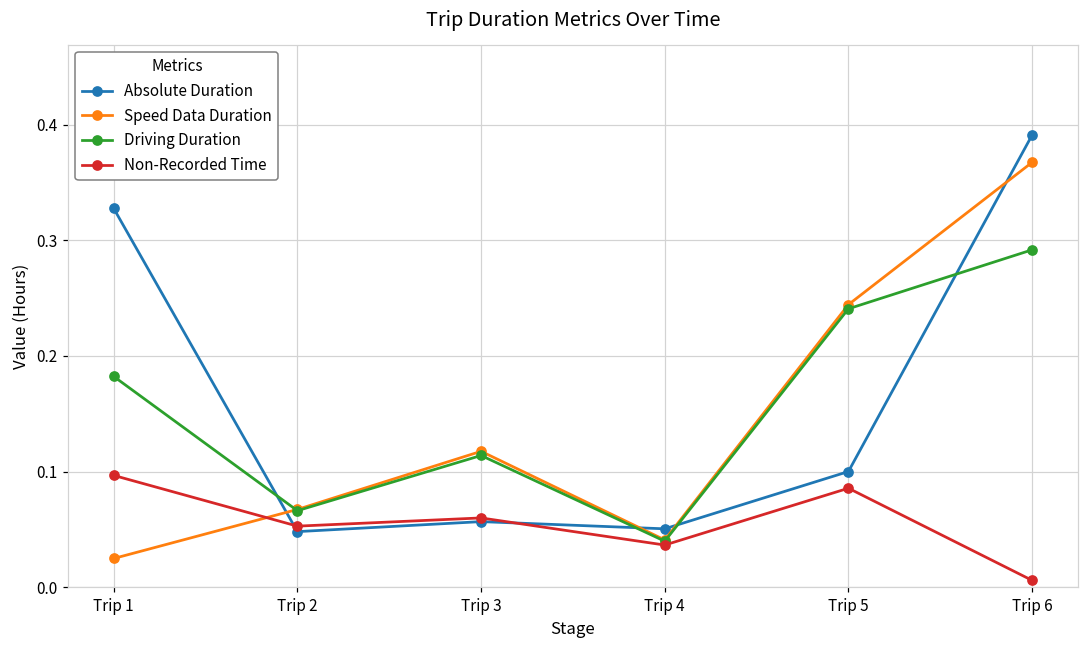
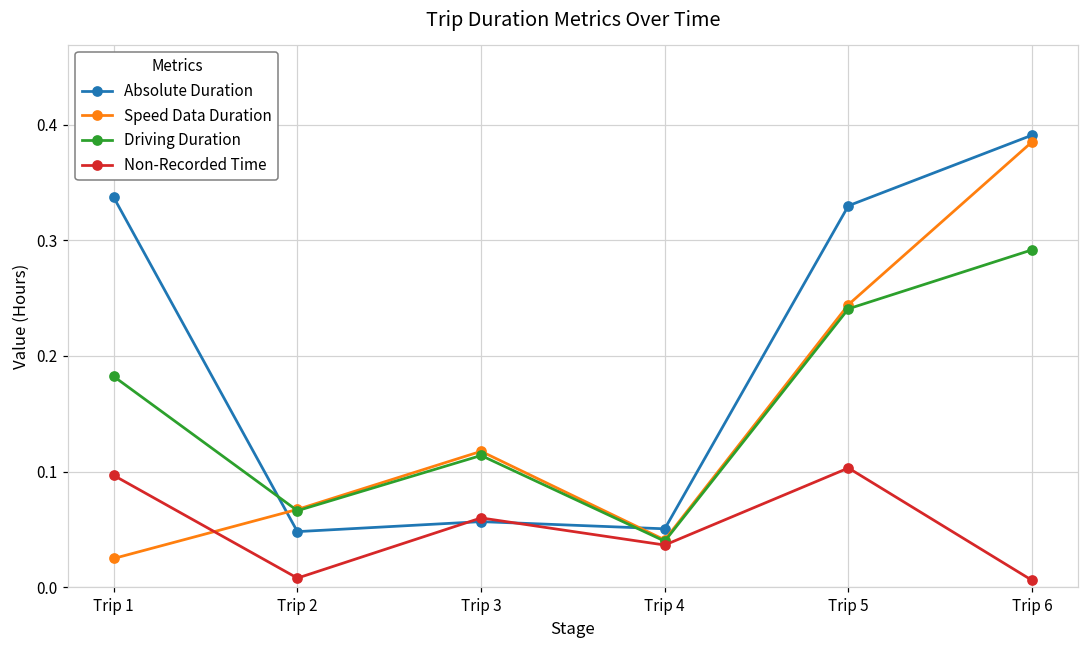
Absolute Duration, Trip 1: 0.328 -> 0.337
Non-Recorded Time, Trip 2: 0.053 -> 0.008
Absolute Duration, Trip 5: 0.10 -> 0.33
Non-Recorded Time, Trip 5: 0.086 -> 0.103
Speed Data Duration, Trip 6: 0.368 -> 0.385
